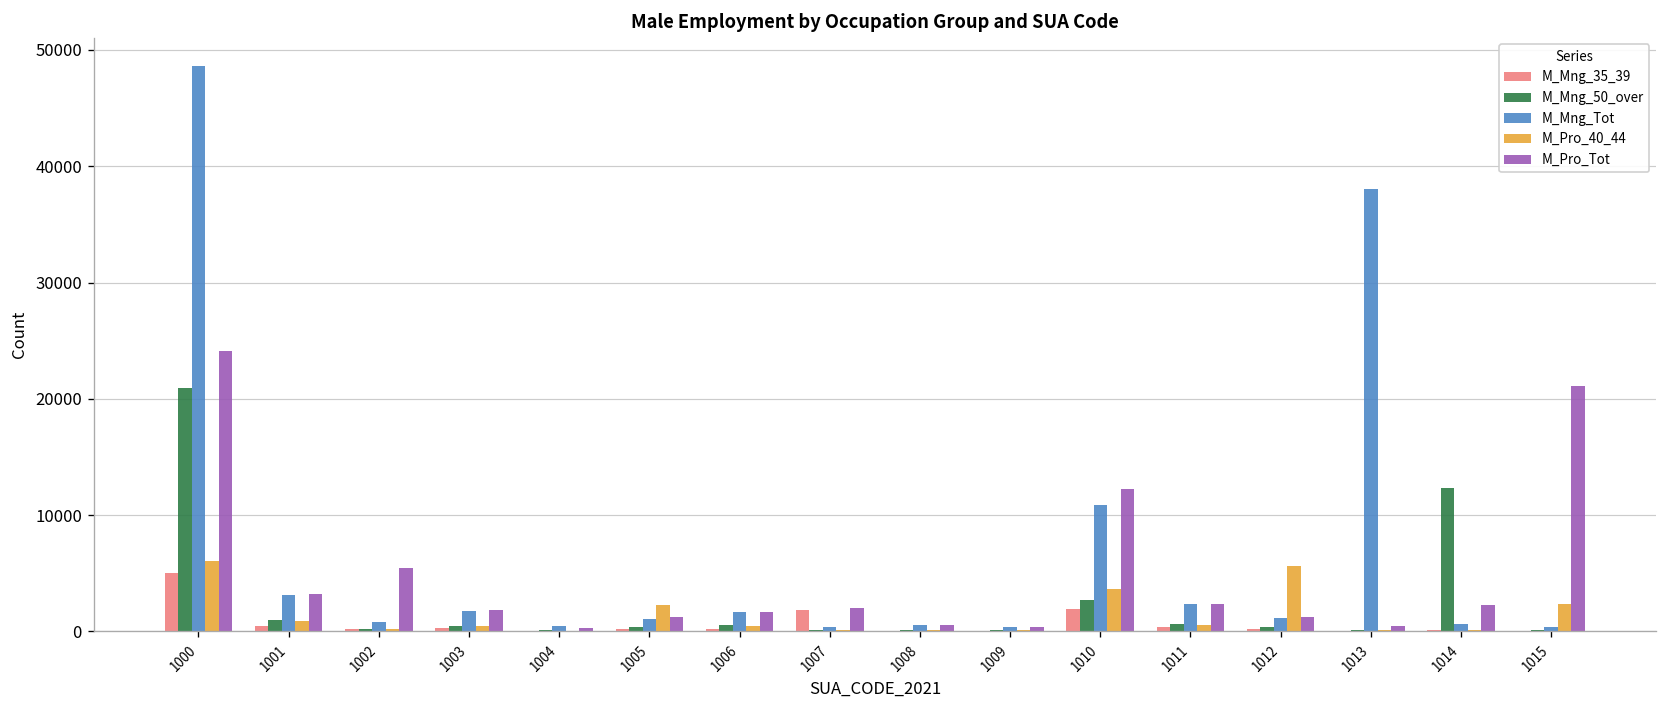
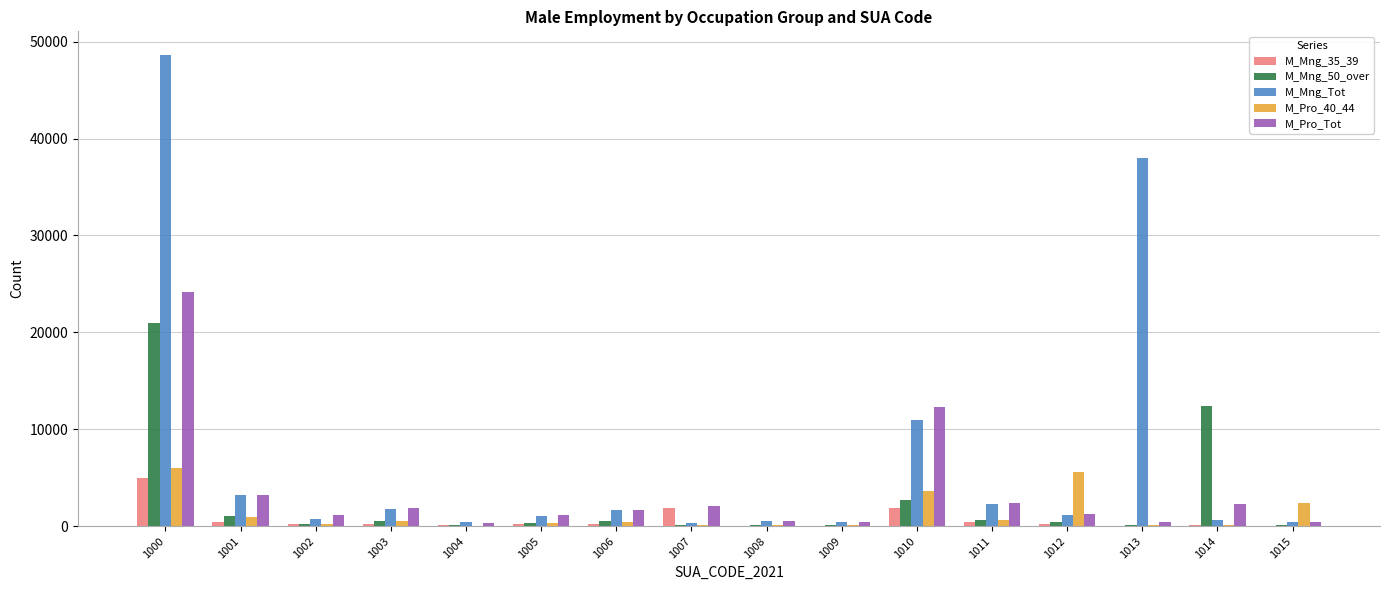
M_Pro_Tot, 1002: 5000 -> 1000
M_Pro_40_44, 1005: 2000 -> 0
M_Pro_Tot, 1015: 21000 -> 0
